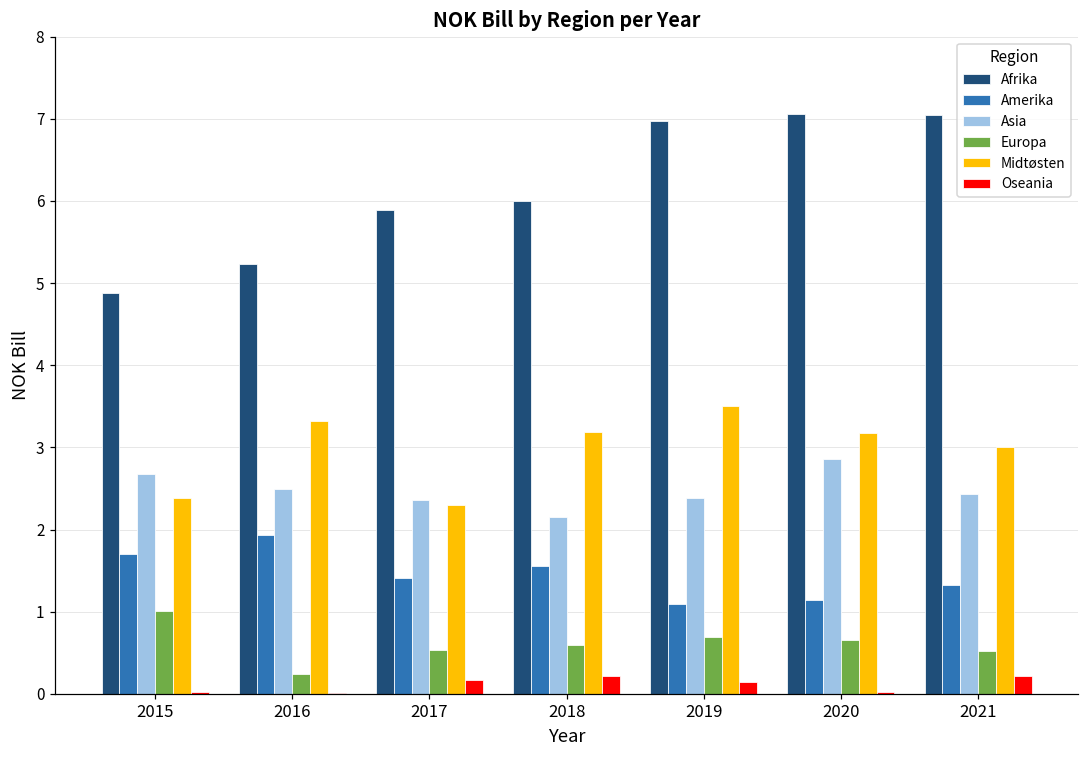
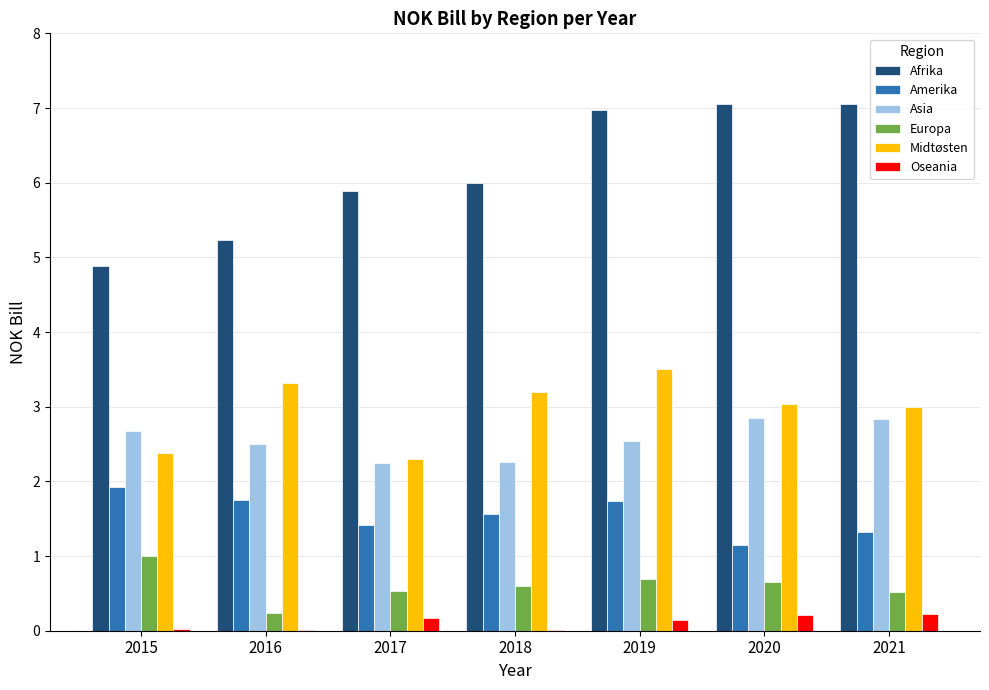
Amerika, 2015: 1.7 -> 1.9
Amerika, 2016: 1.9 -> 1.8
Asia, 2017: 2.4 -> 2.2
Asia, 2018: 2.2 -> 2.3
Oseania, 2018: 0.2 -> 0.0
Amerika, 2019: 1.1 -> 1.7
Asia, 2019: 2.4 -> 2.5
Midtøsten, 2020: 3.2 -> 3.0
Oseania, 2020: 0.0 -> 0.2
Asia, 2021: 2.4 -> 2.8
